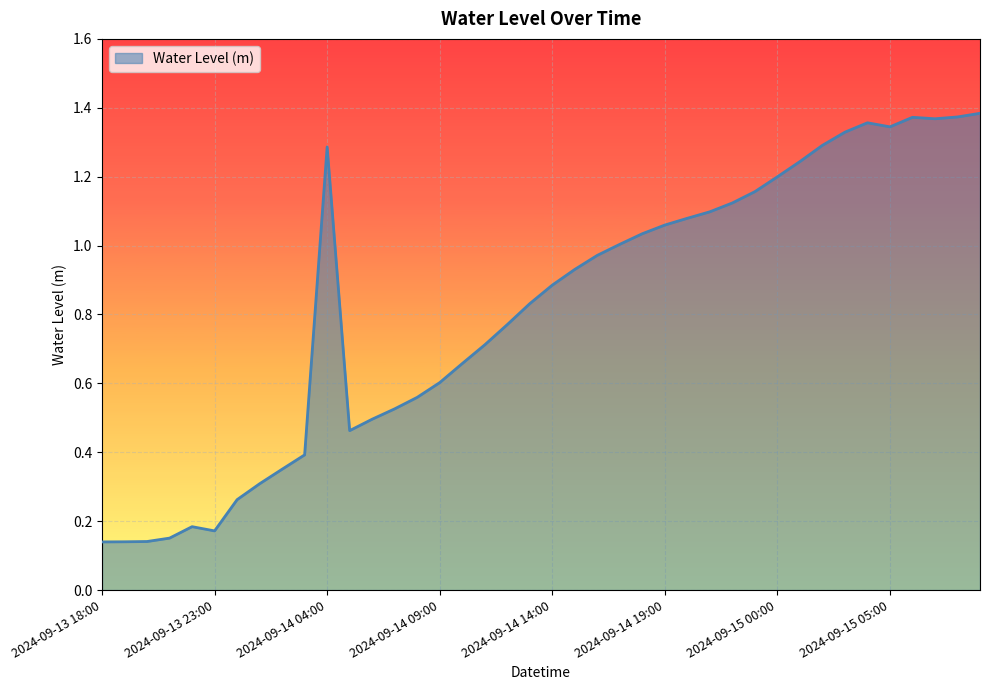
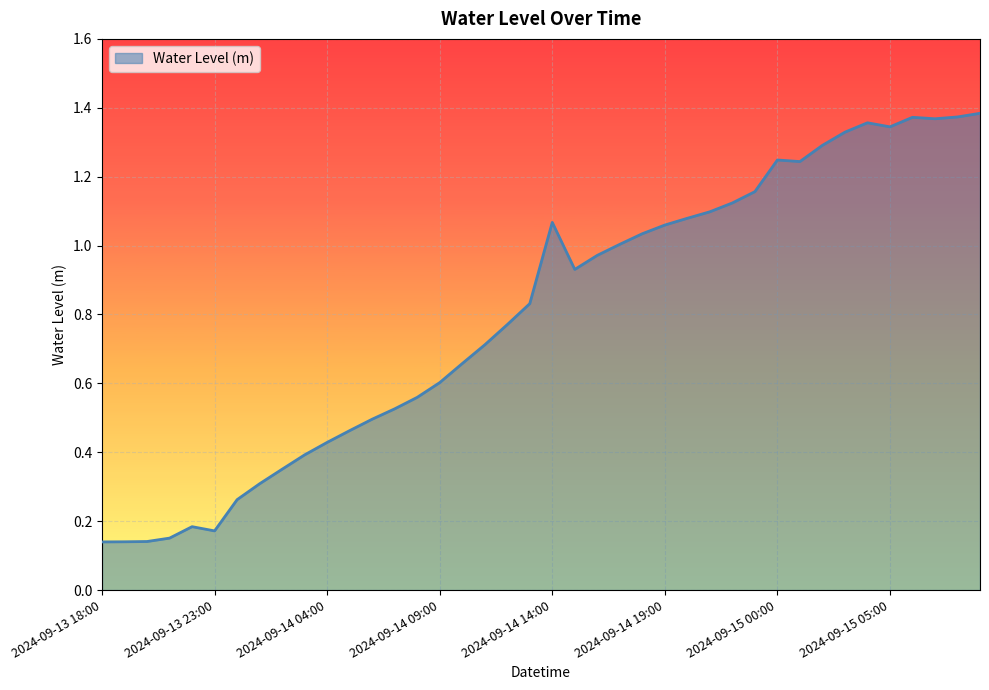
2024-09-14 04:00: 1.29 -> 0.43
2024-09-14 14:00: 0.89 -> 1.07
2024-09-15 00:00: 1.20 -> 1.25
